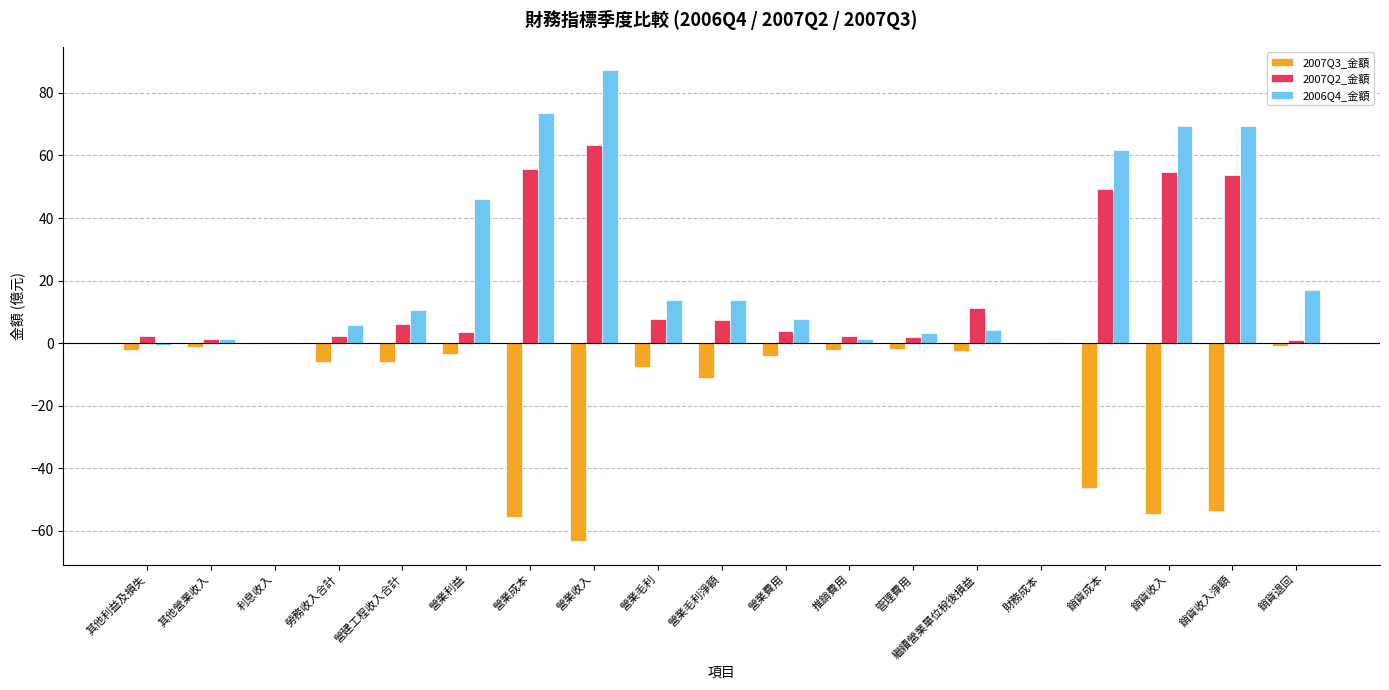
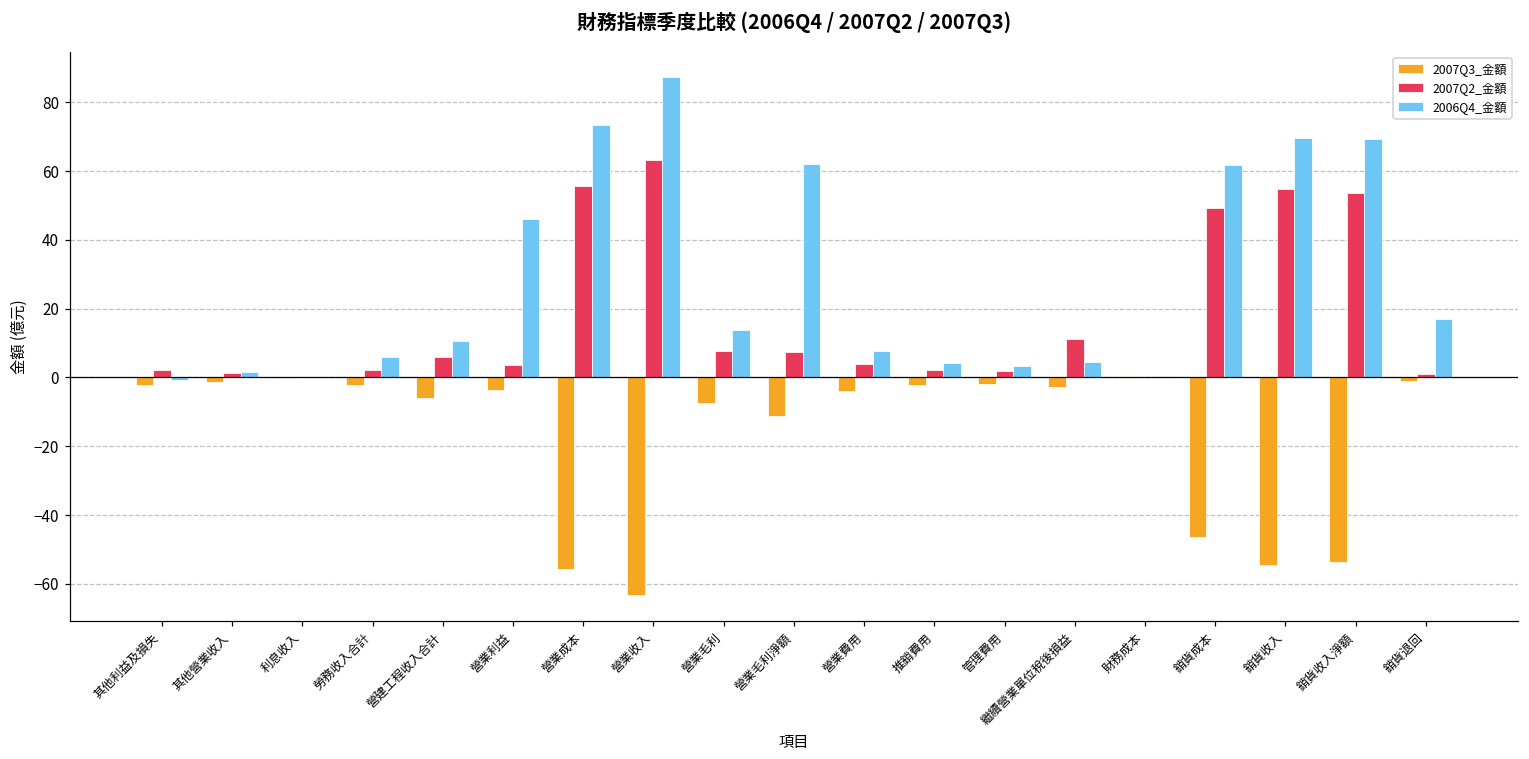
2007Q3_金額, 勞務收入合計: -6 -> -2
2006Q4_金額, 營業毛利淨額: 14 -> 62
2006Q4_金額, 推銷費用: 1 -> 4
